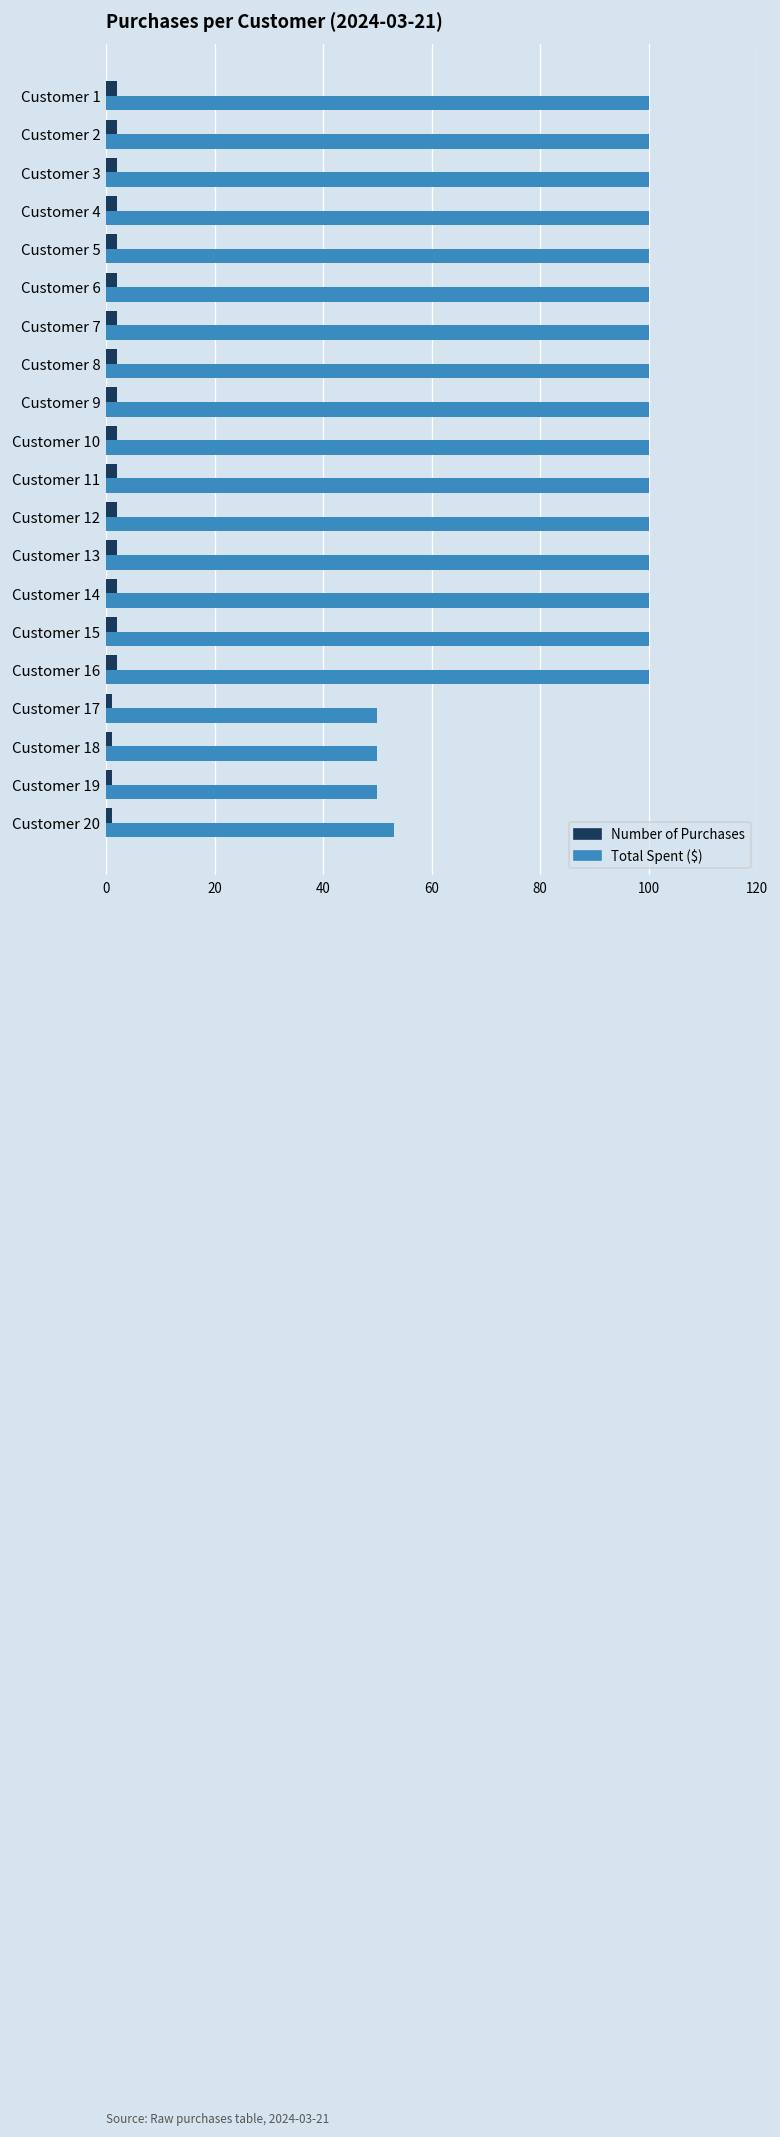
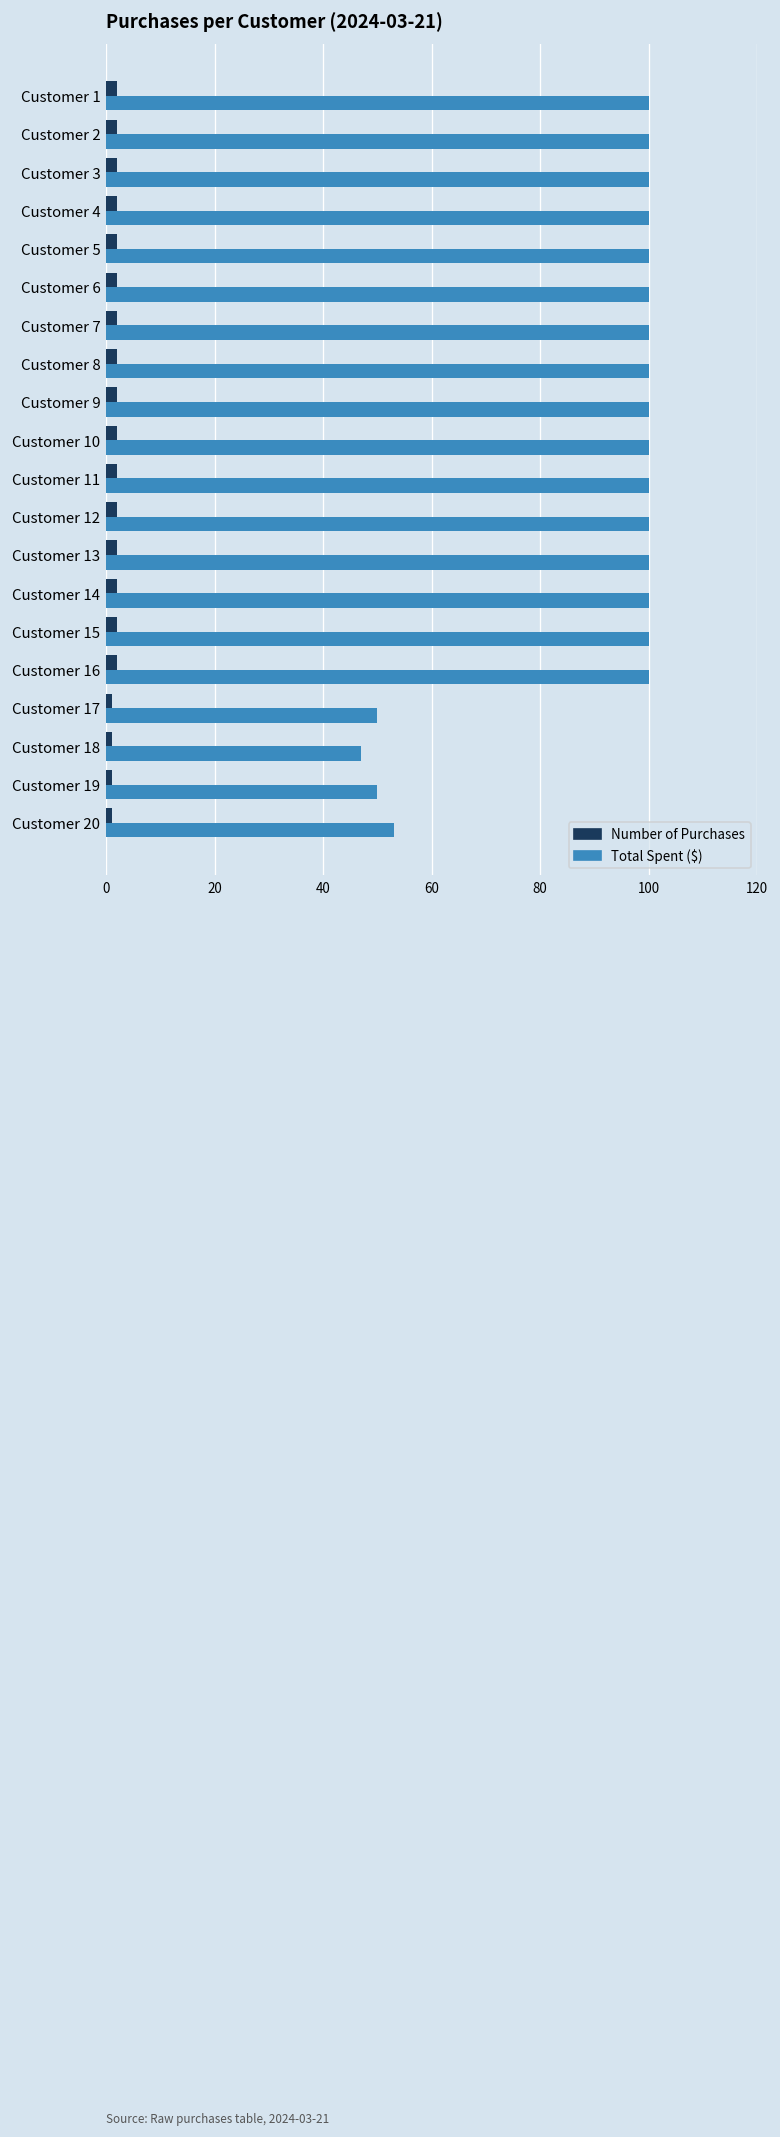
Total Spent ($), Customer 18: 50 -> 47
